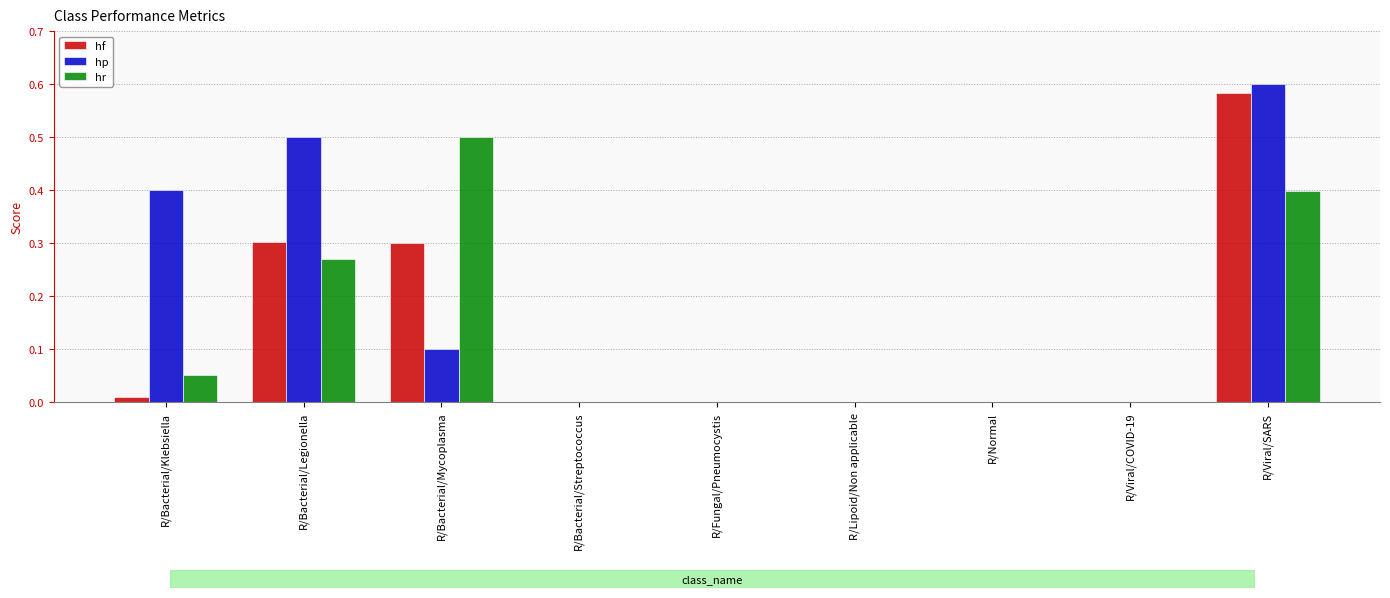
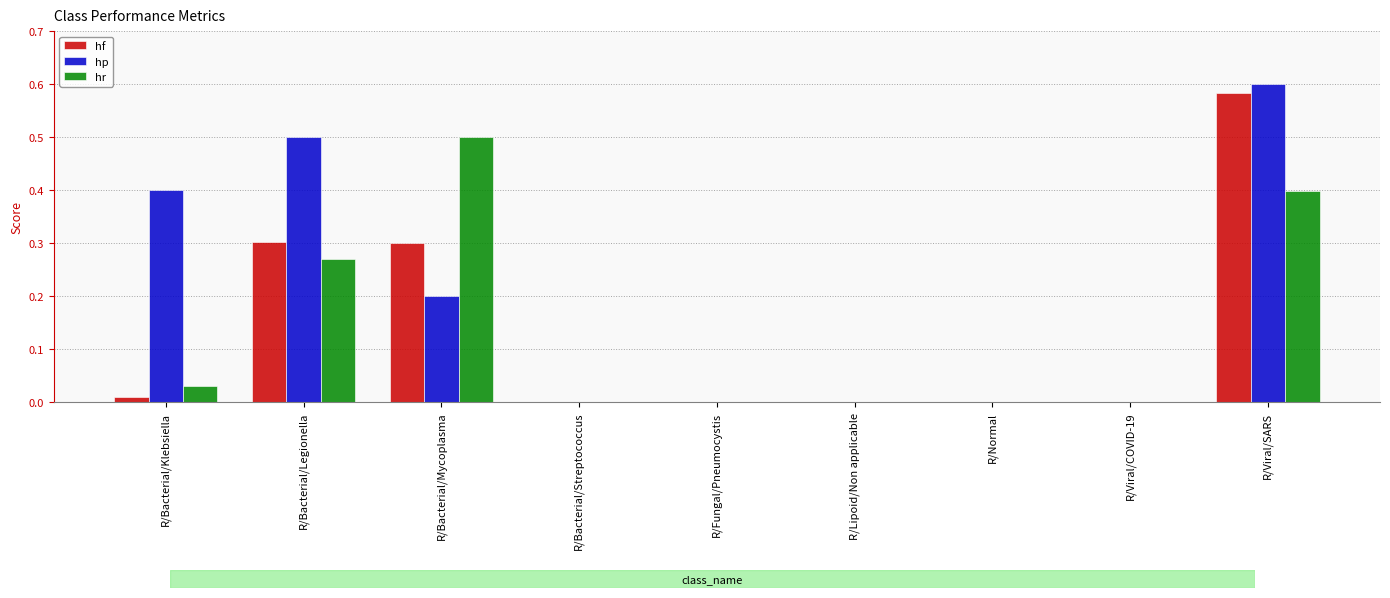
hr, R/Bacterial/Klebsiella: 0.05 -> 0.03
hp, R/Bacterial/Mycoplasma: 0.1 -> 0.2
